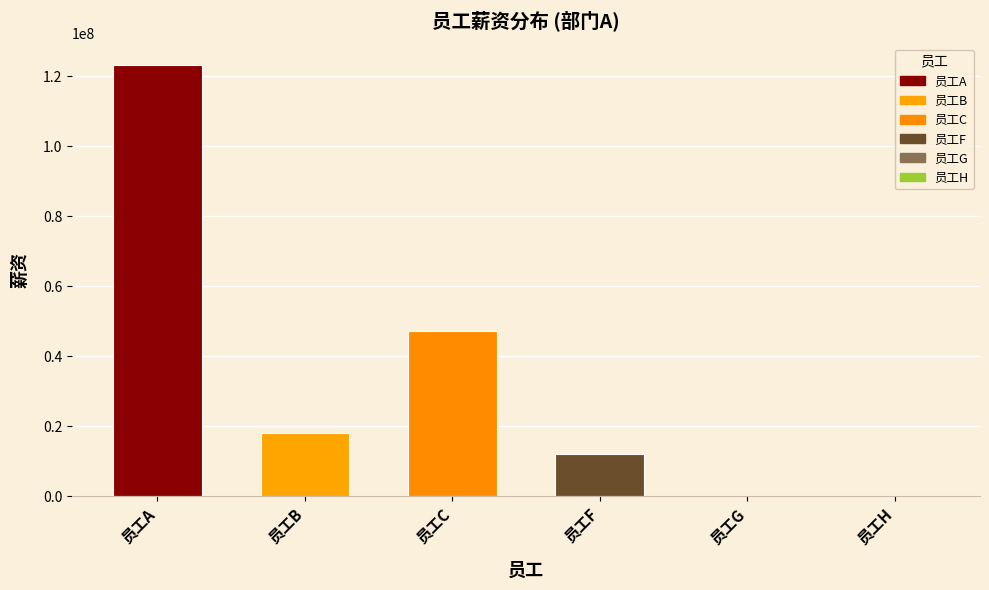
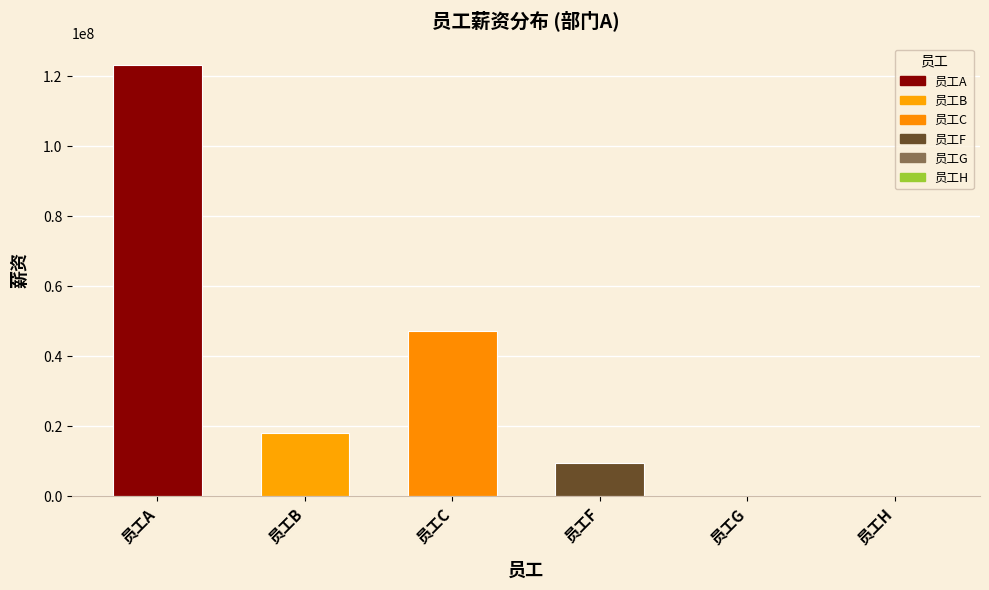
员工F: 12000000 -> 10000000
